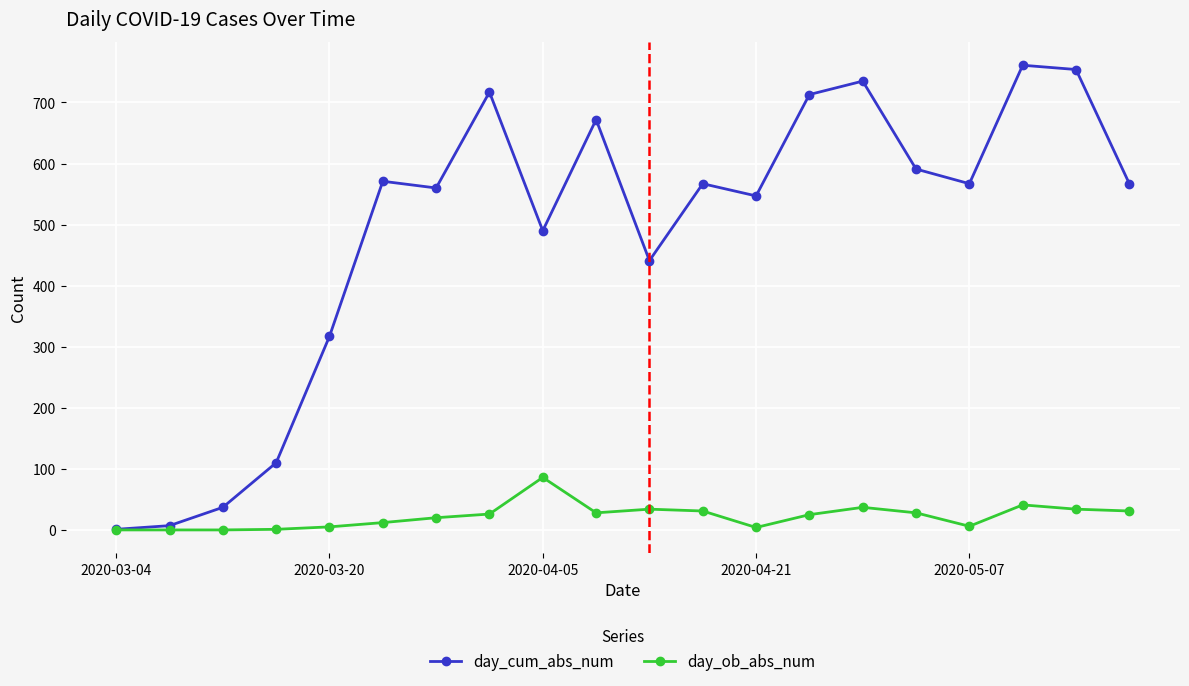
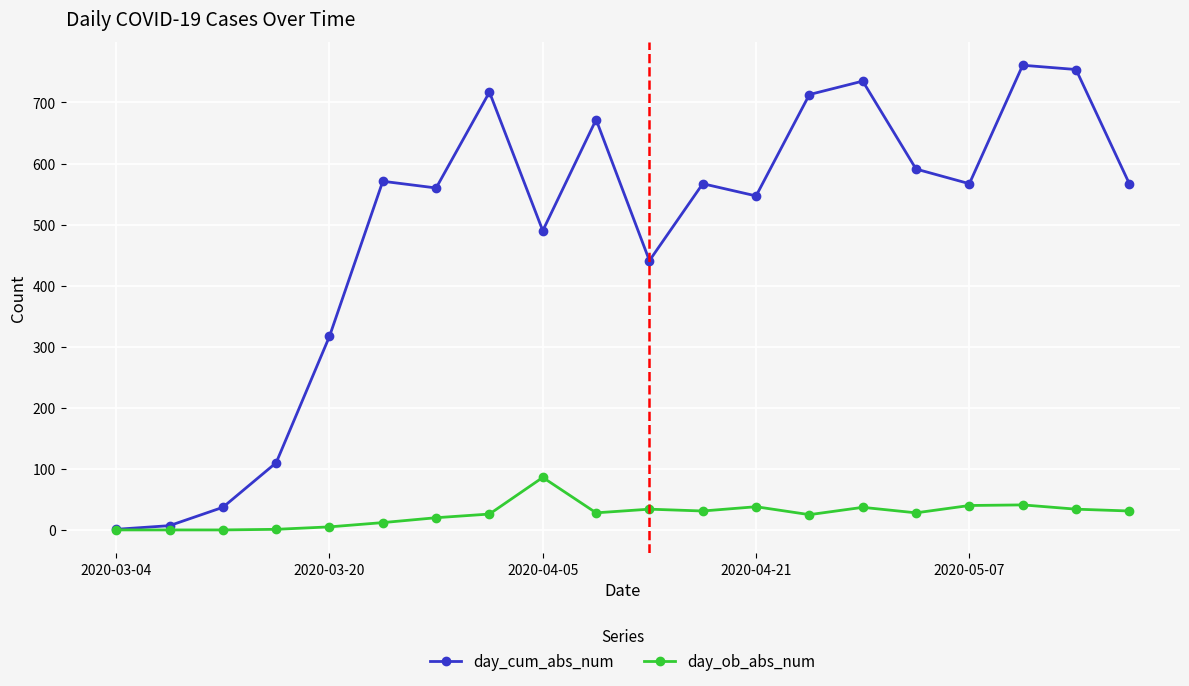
day_ob_abs_num, 2020-04-21: 0 -> 40
day_ob_abs_num, 2020-05-07: 10 -> 40
